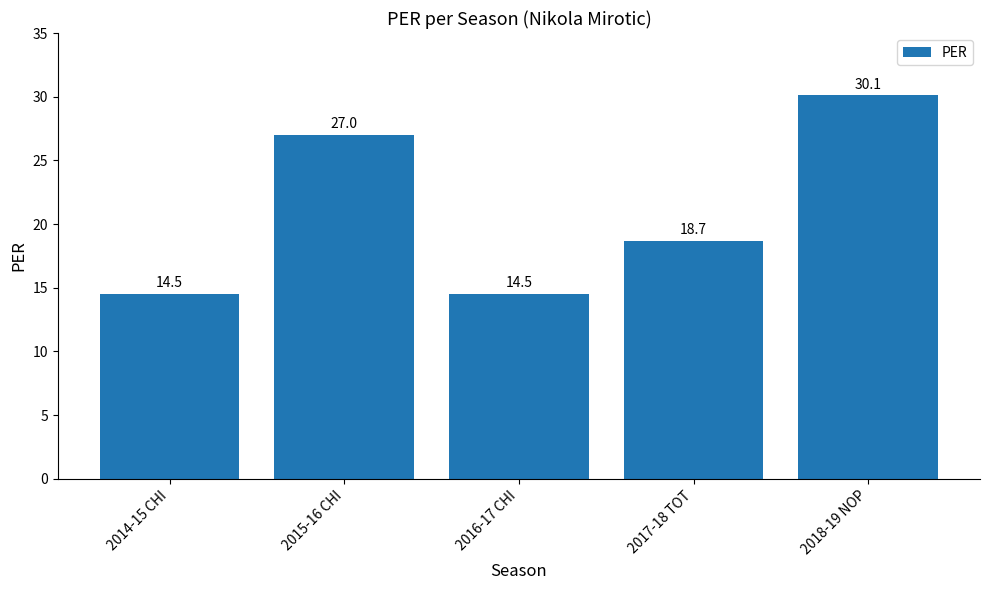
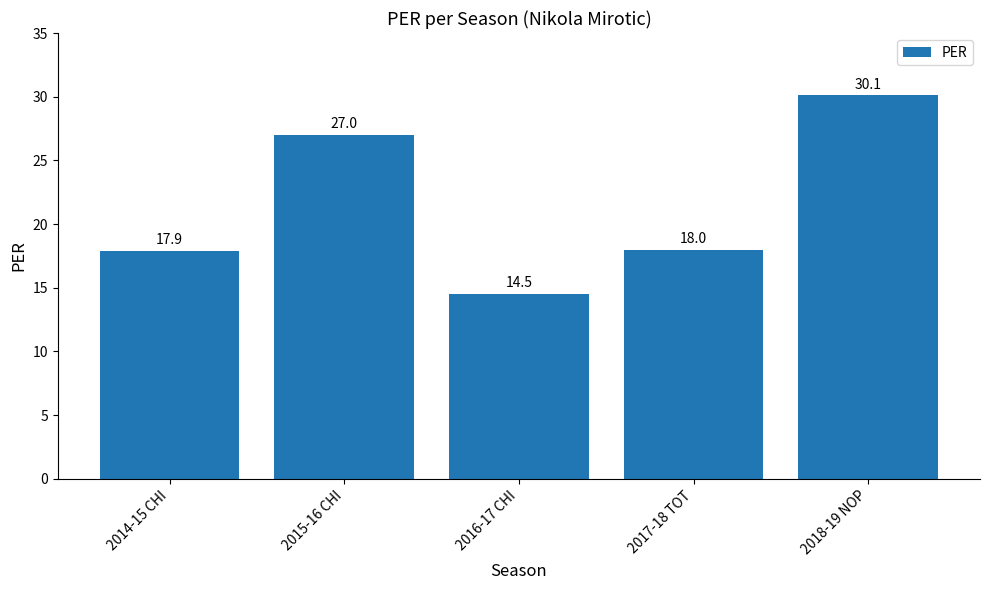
2014-15 CHI: 14.5 -> 17.9
2017-18 TOT: 18.7 -> 18.0
